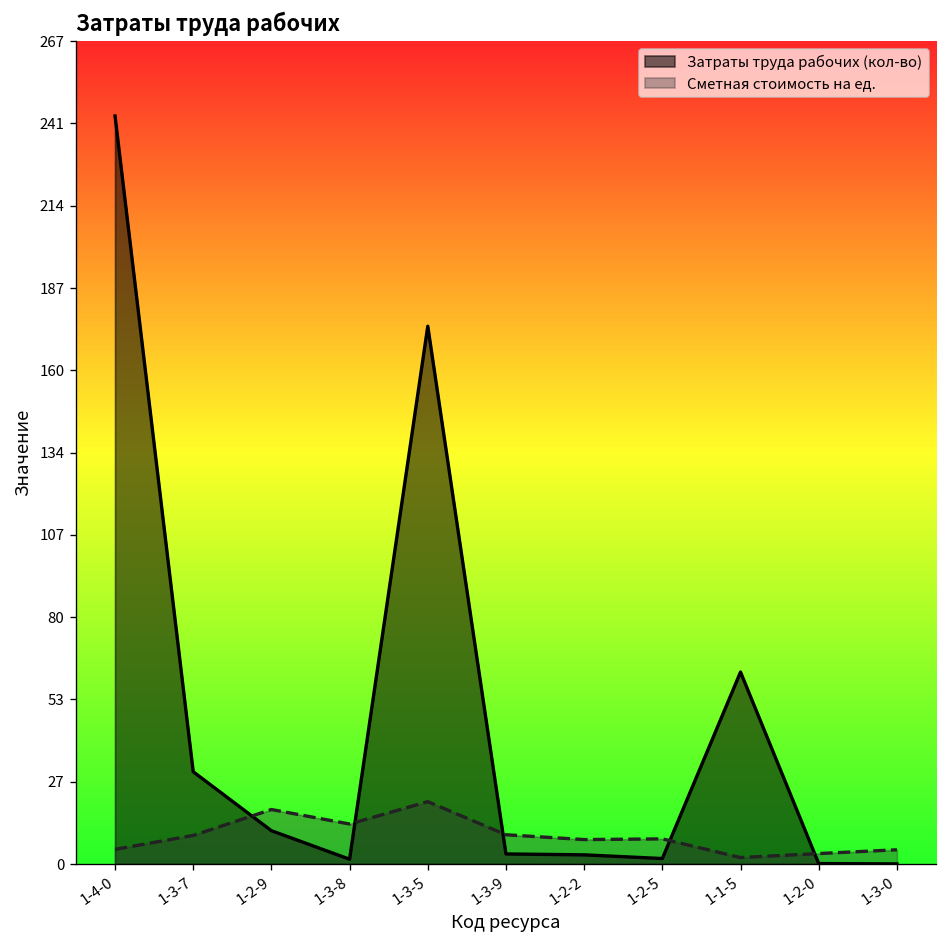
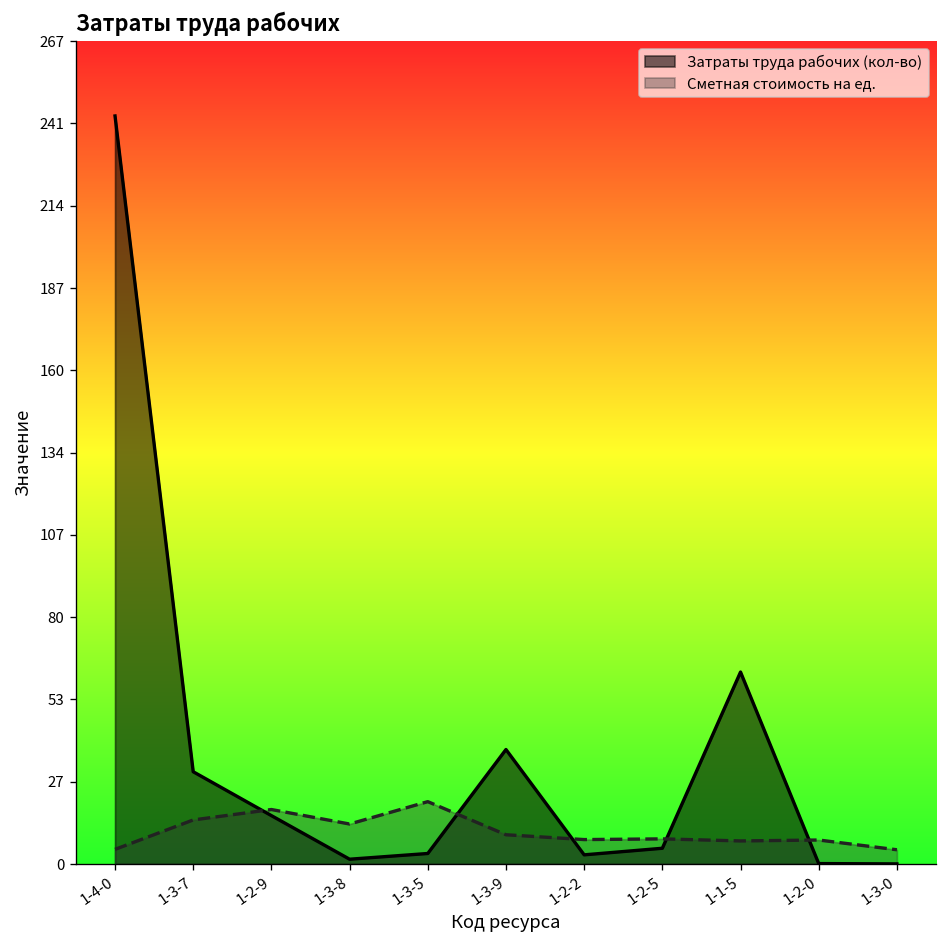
Сметная стоимость на ед., 1-3-7: 9 -> 14
Затраты труда рабочих (кол-во), 1-2-9: 11 -> 16
Затраты труда рабочих (кол-во), 1-3-5: 175 -> 3
Затраты труда рабочих (кол-во), 1-3-9: 3 -> 37
Затраты труда рабочих (кол-во), 1-2-5: 2 -> 5
Сметная стоимость на ед., 1-1-5: 2 -> 8
Сметная стоимость на ед., 1-2-0: 3 -> 8
